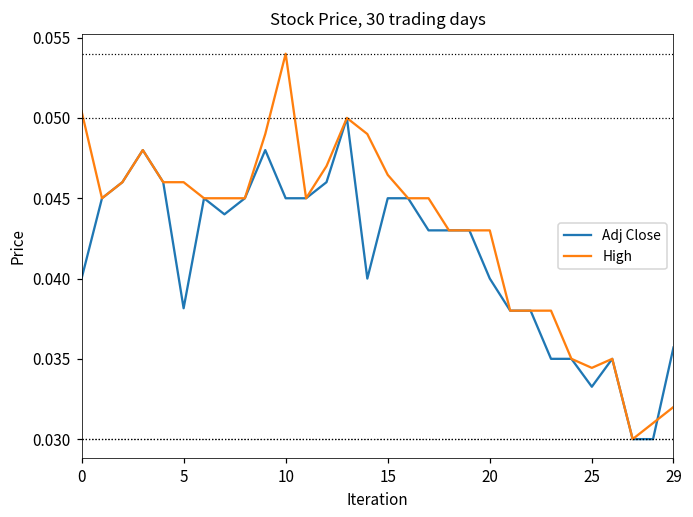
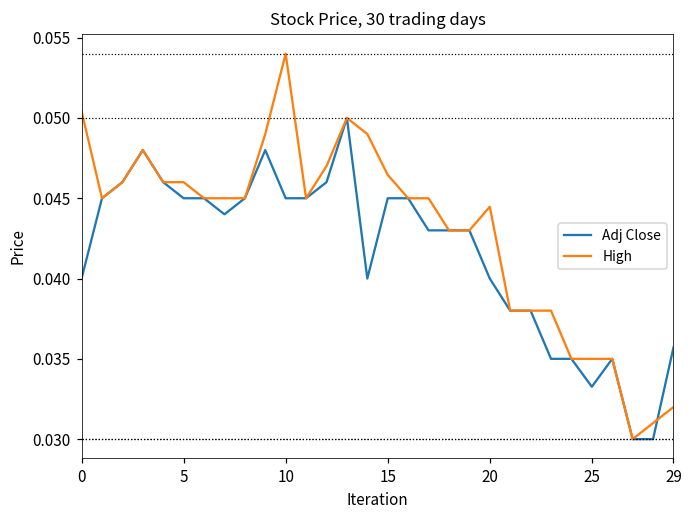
Adj Close, 5: 0.0382 -> 0.0450
High, 20: 0.0430 -> 0.0445
High, 25: 0.0344 -> 0.0350
